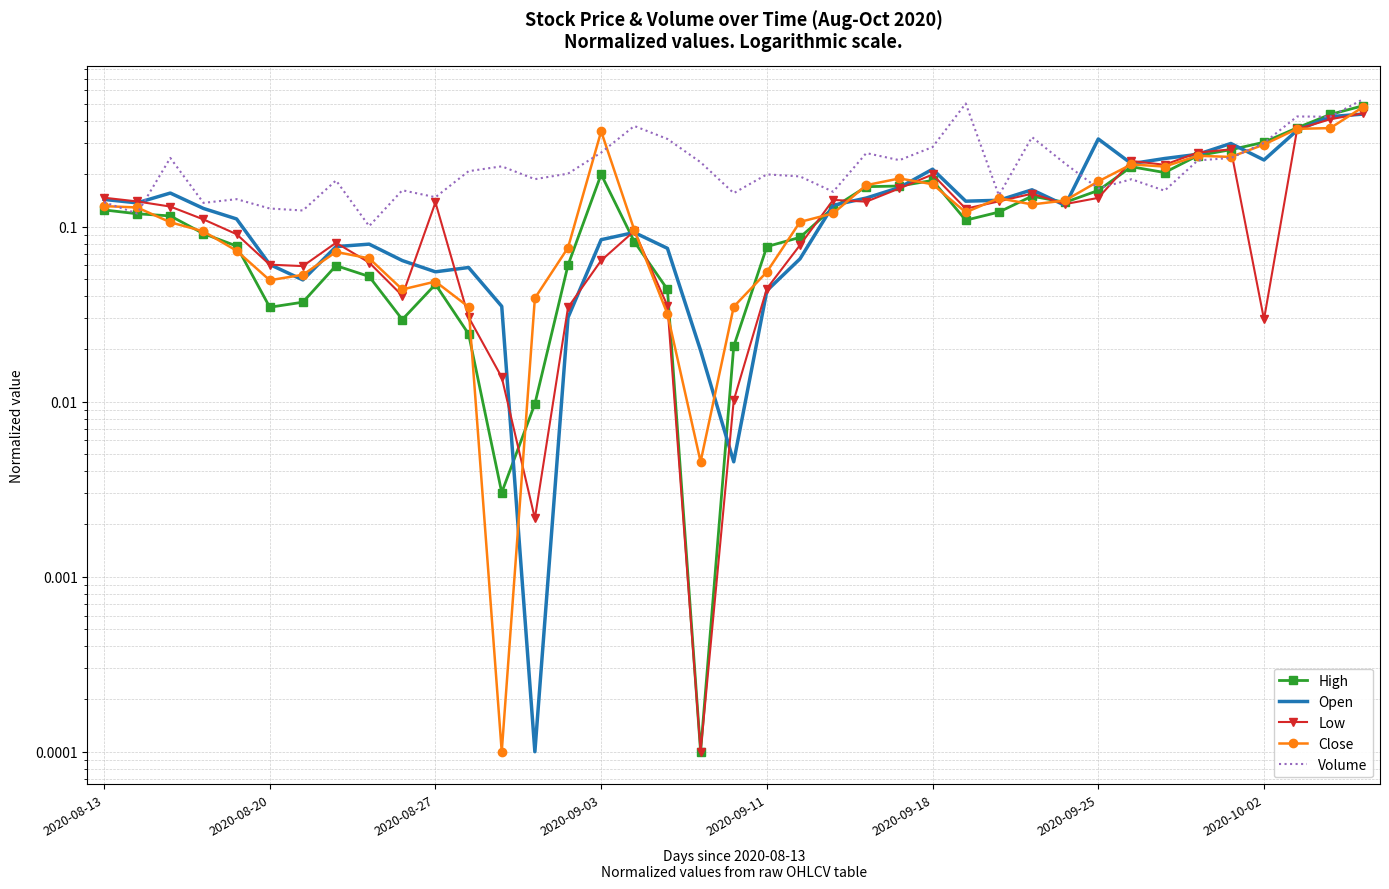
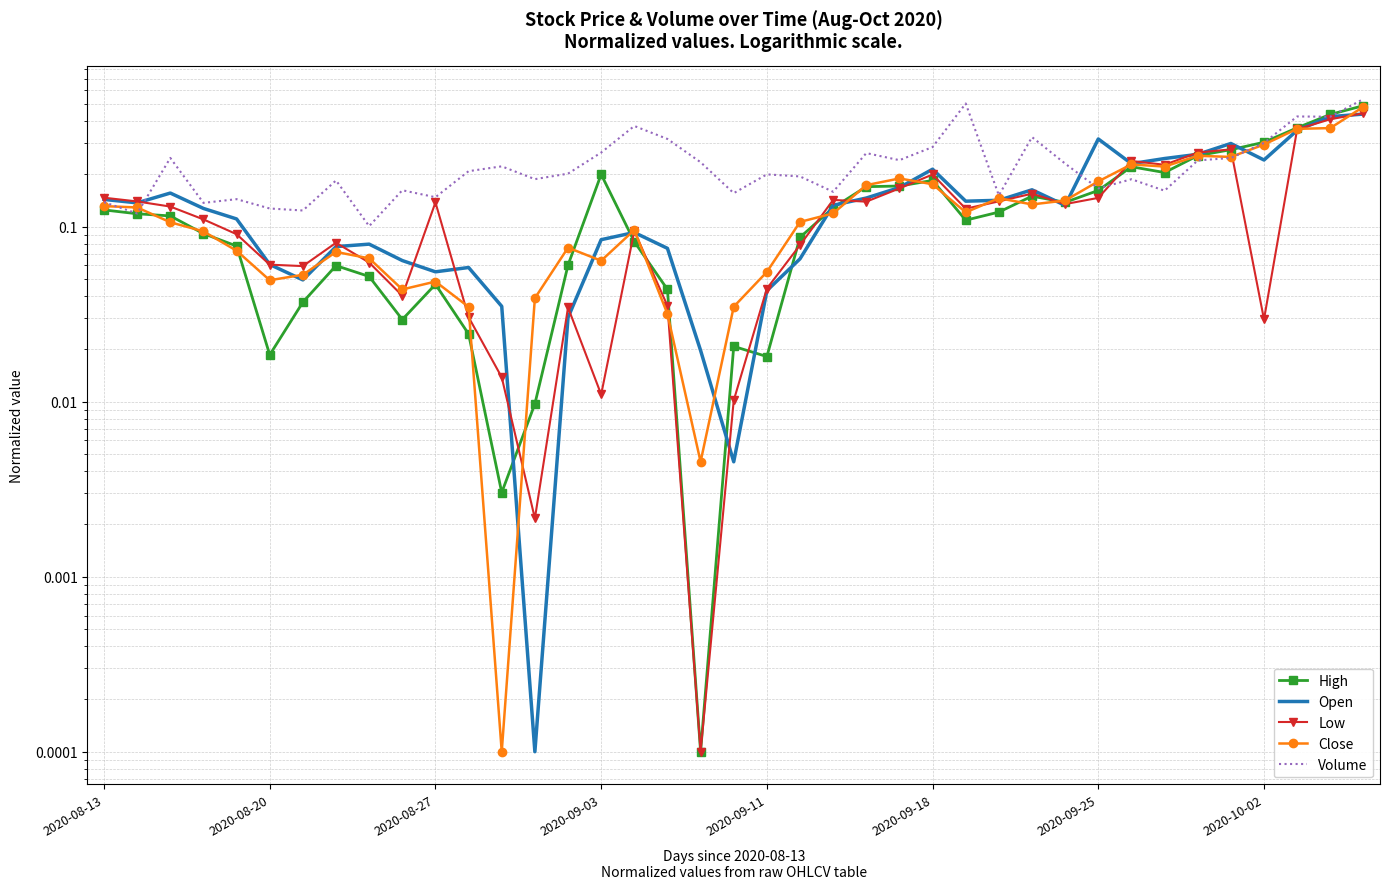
High, 2020-08-20: 0.035 -> 0.019
Low, 2020-09-03: 0.064 -> 0.011
Close, 2020-09-03: 0.35 -> 0.064
High, 2020-09-11: 0.08 -> 0.018
